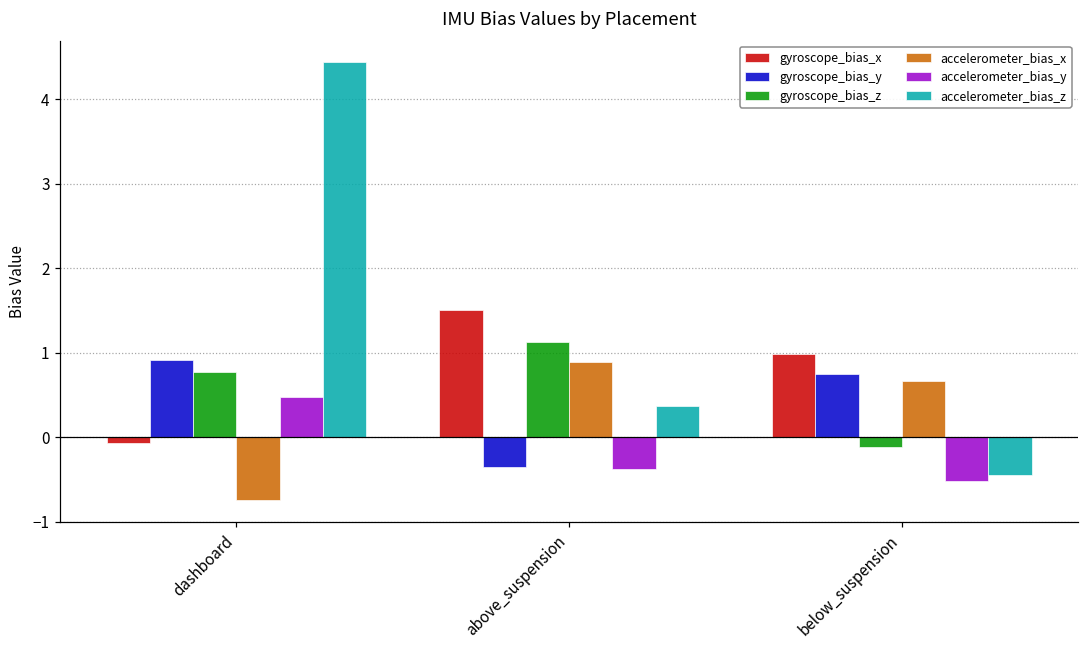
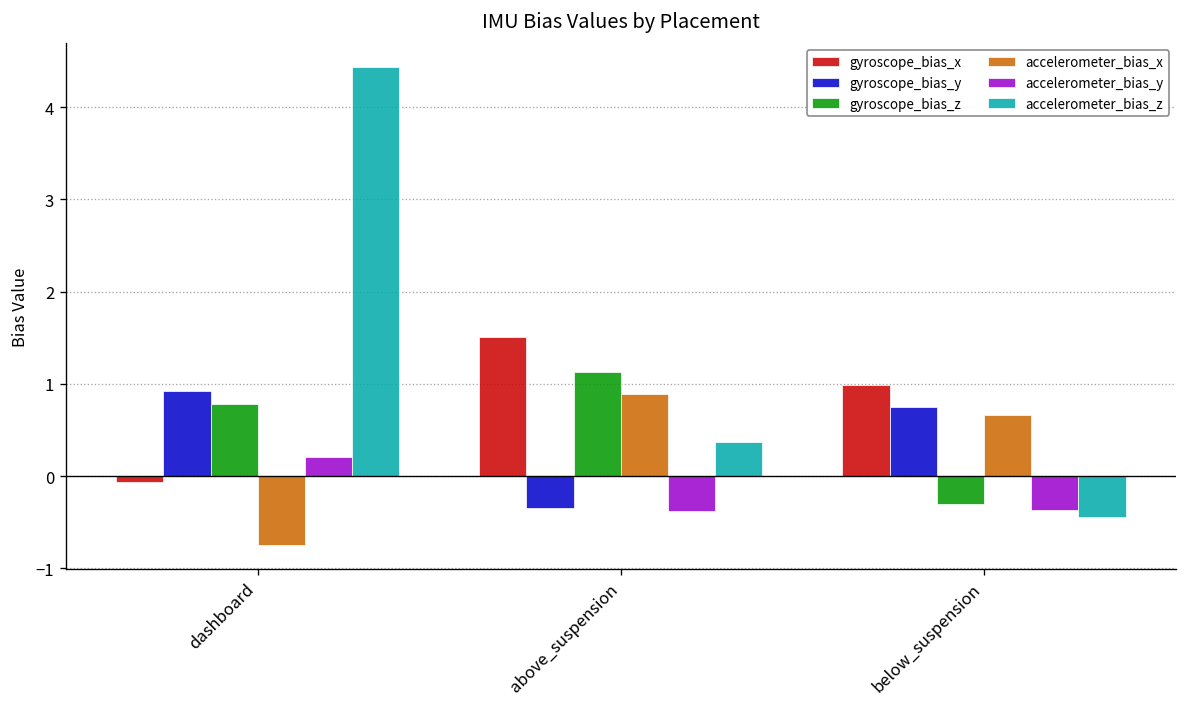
accelerometer_bias_y, dashboard: 0.5 -> 0.2
gyroscope_bias_z, below_suspension: -0.1 -> -0.3
accelerometer_bias_y, below_suspension: -0.5 -> -0.4
